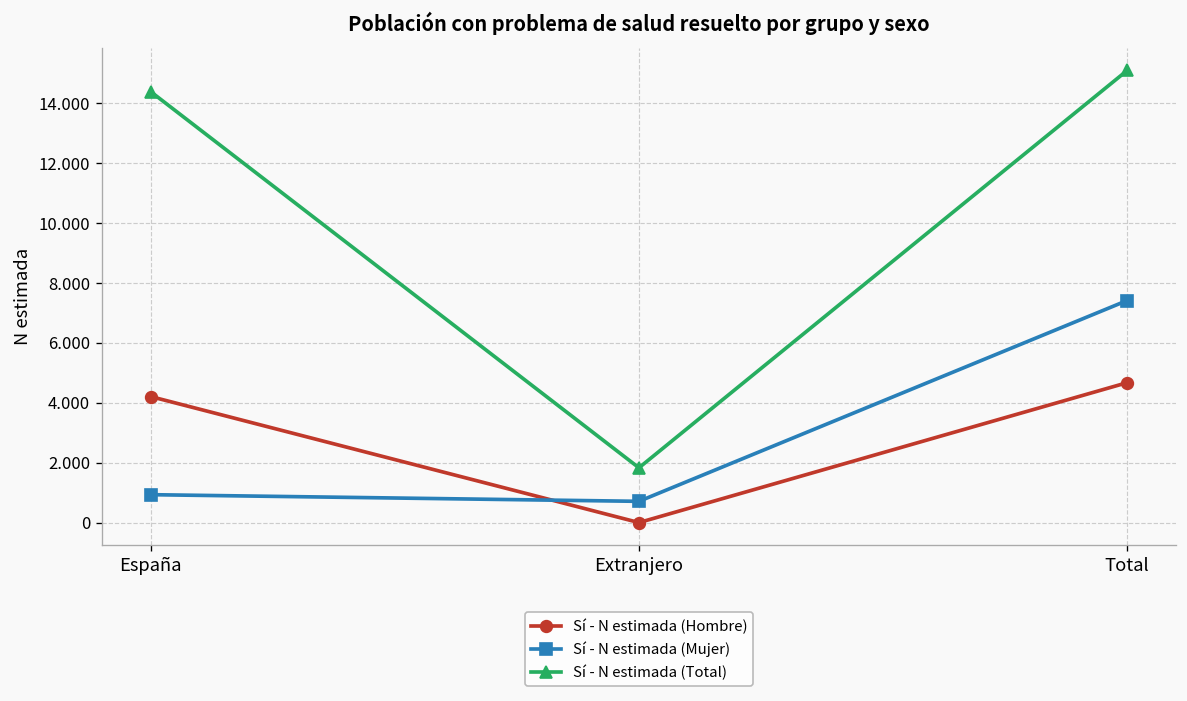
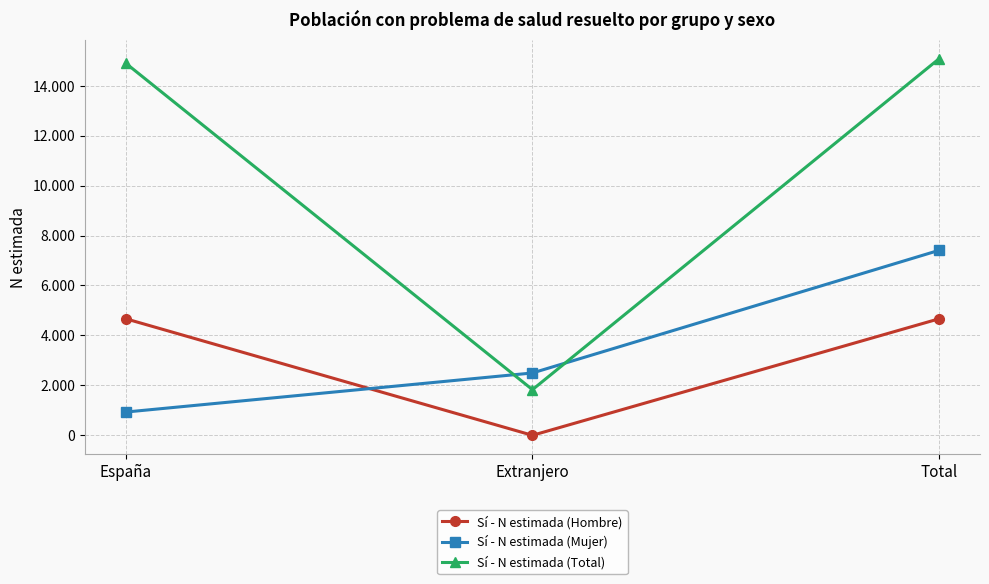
Sí - N estimada (Hombre), España: 4.2 -> 4.7
Sí - N estimada (Total), España: 14.4 -> 14.9
Sí - N estimada (Mujer), Extranjero: 0.7 -> 2.5
